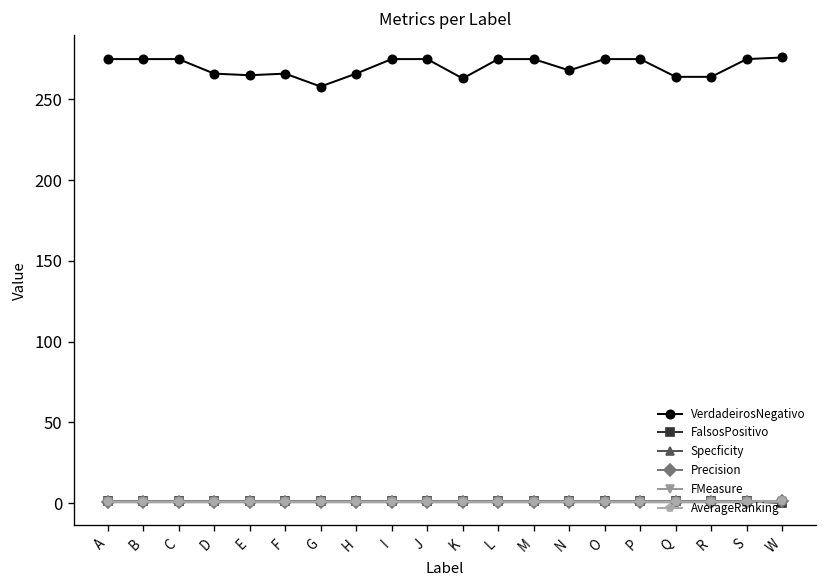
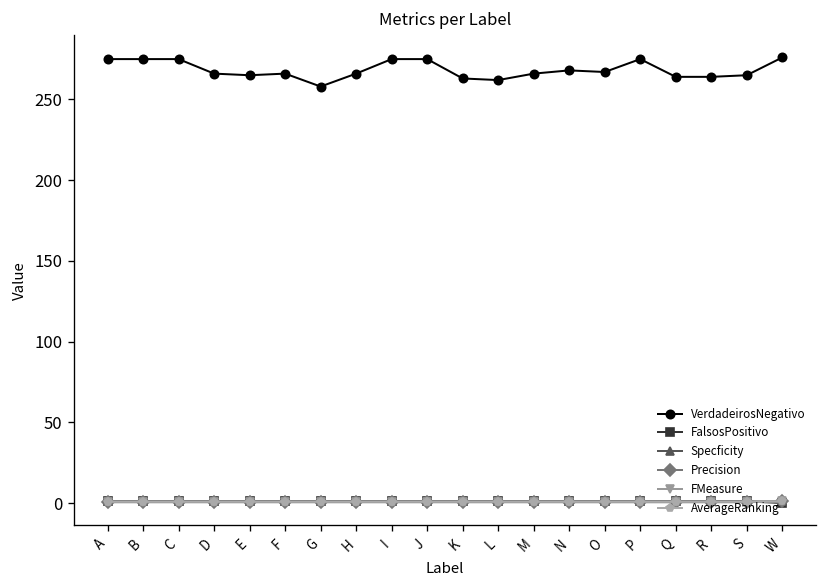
VerdadeirosNegativo, L: 275 -> 262
VerdadeirosNegativo, M: 275 -> 266
VerdadeirosNegativo, O: 275 -> 267
VerdadeirosNegativo, S: 275 -> 265
